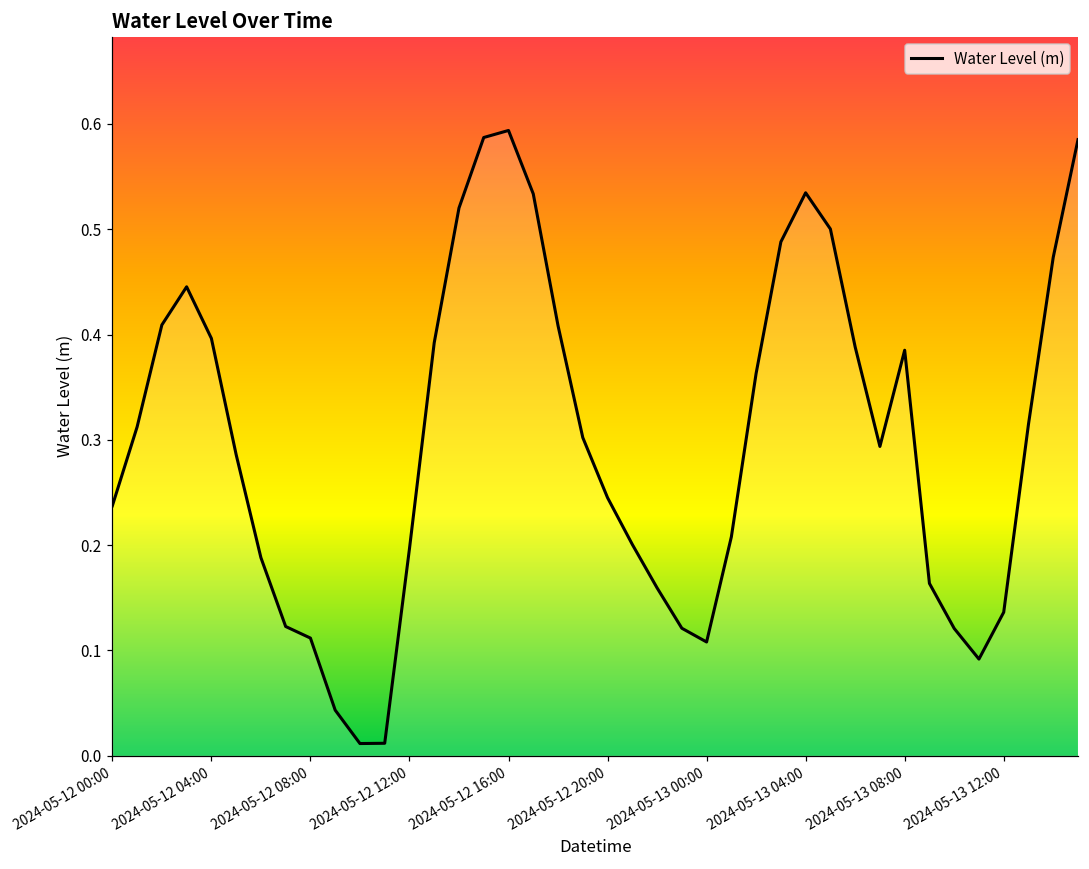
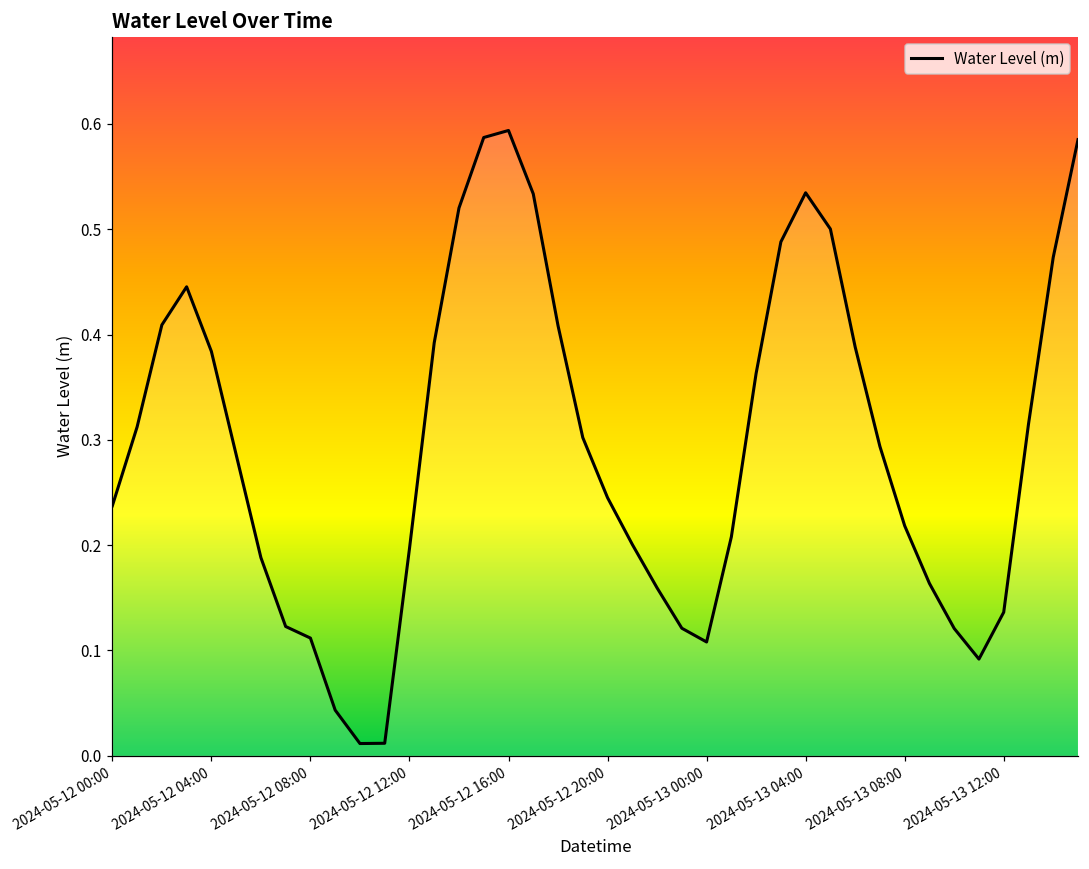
2024-05-12 04:00: 0.40 -> 0.38
2024-05-13 08:00: 0.39 -> 0.22
